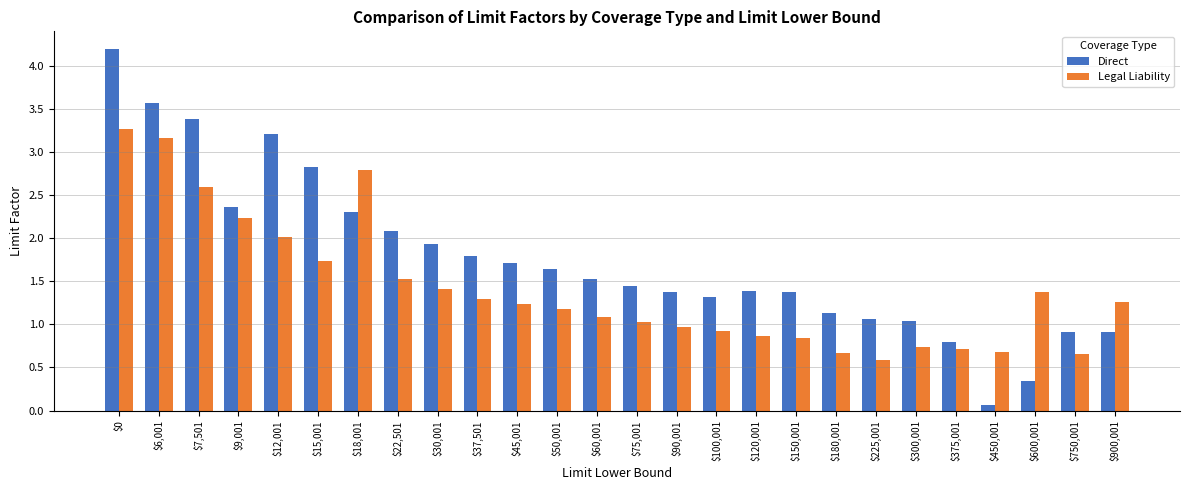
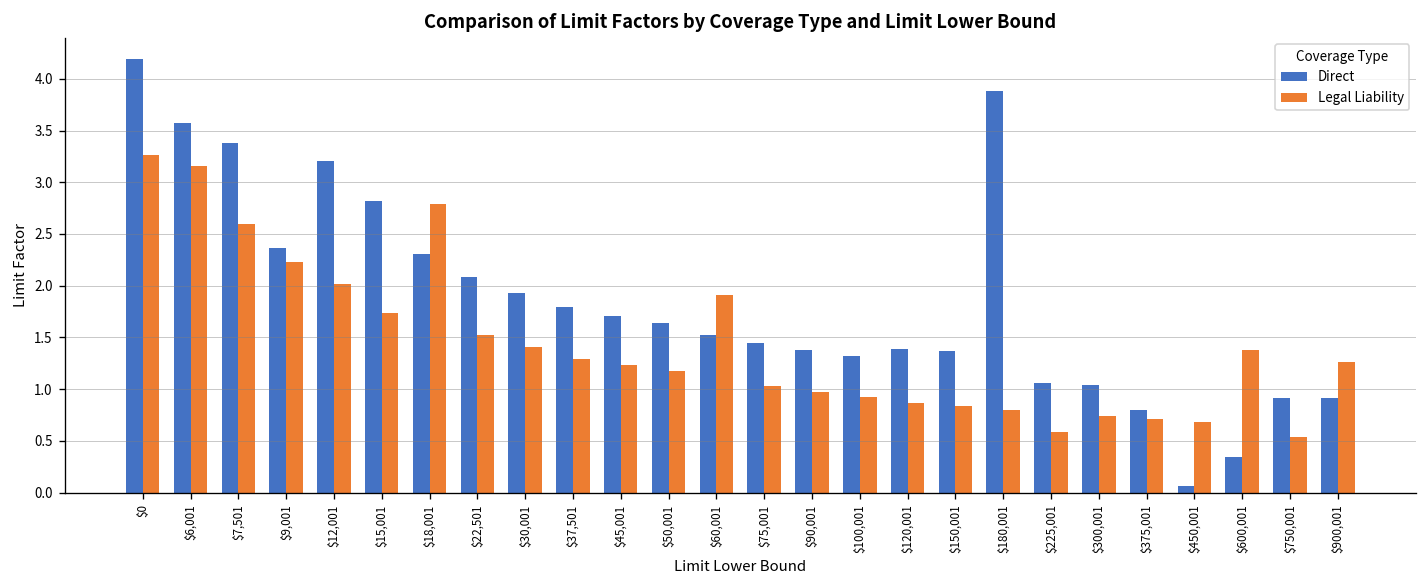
Legal Liability, $60,001: 1.1 -> 1.9
Direct, $180,001: 1.1 -> 3.9
Legal Liability, $180,001: 0.7 -> 0.8
Legal Liability, $750,001: 0.7 -> 0.5
